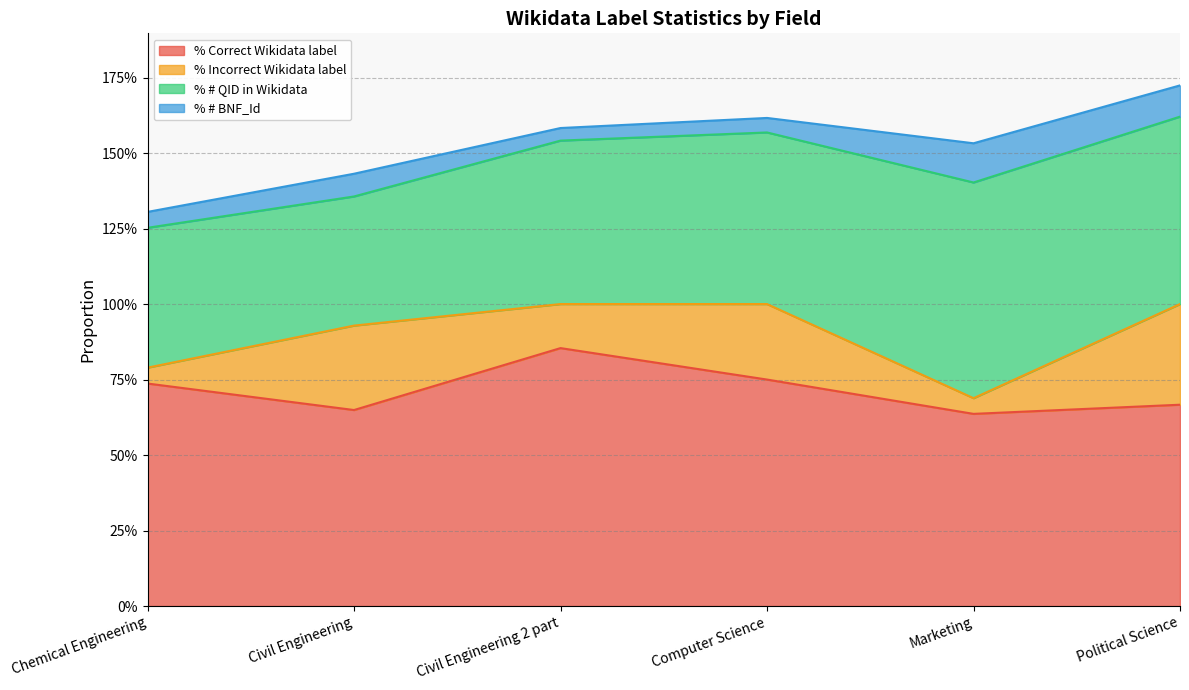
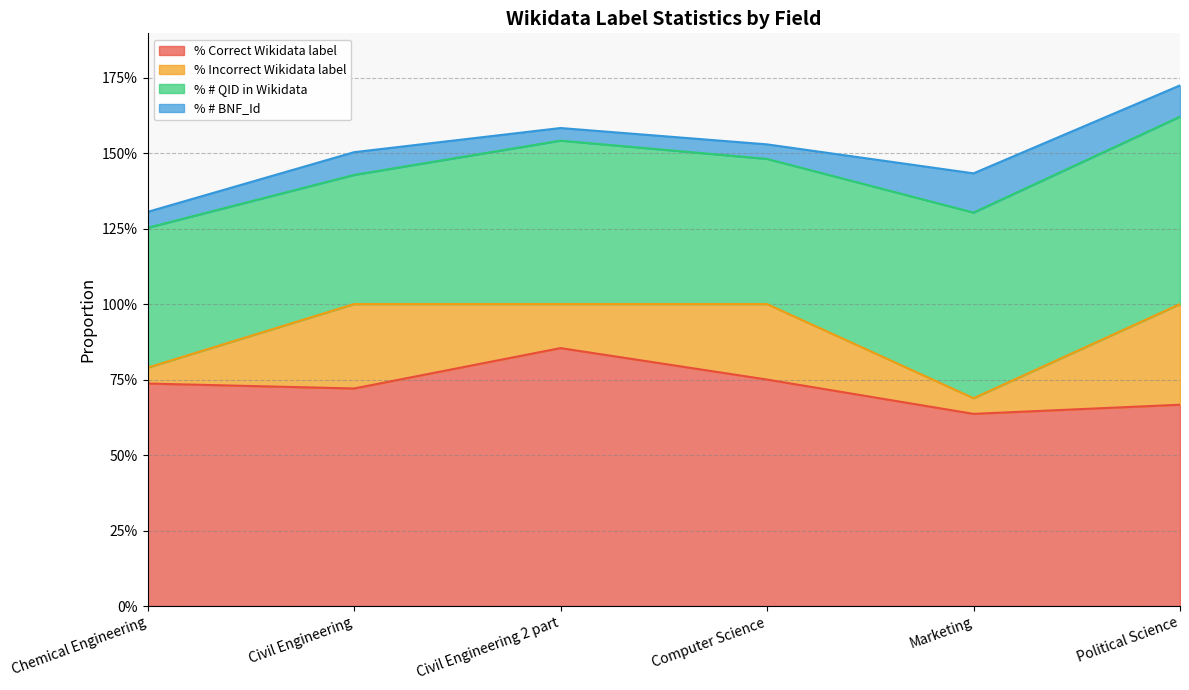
% Correct Wikidata label, Civil Engineering: 65% -> 72%
% # QID in Wikidata, Computer Science: 57% -> 48%
% # QID in Wikidata, Marketing: 71% -> 61%
